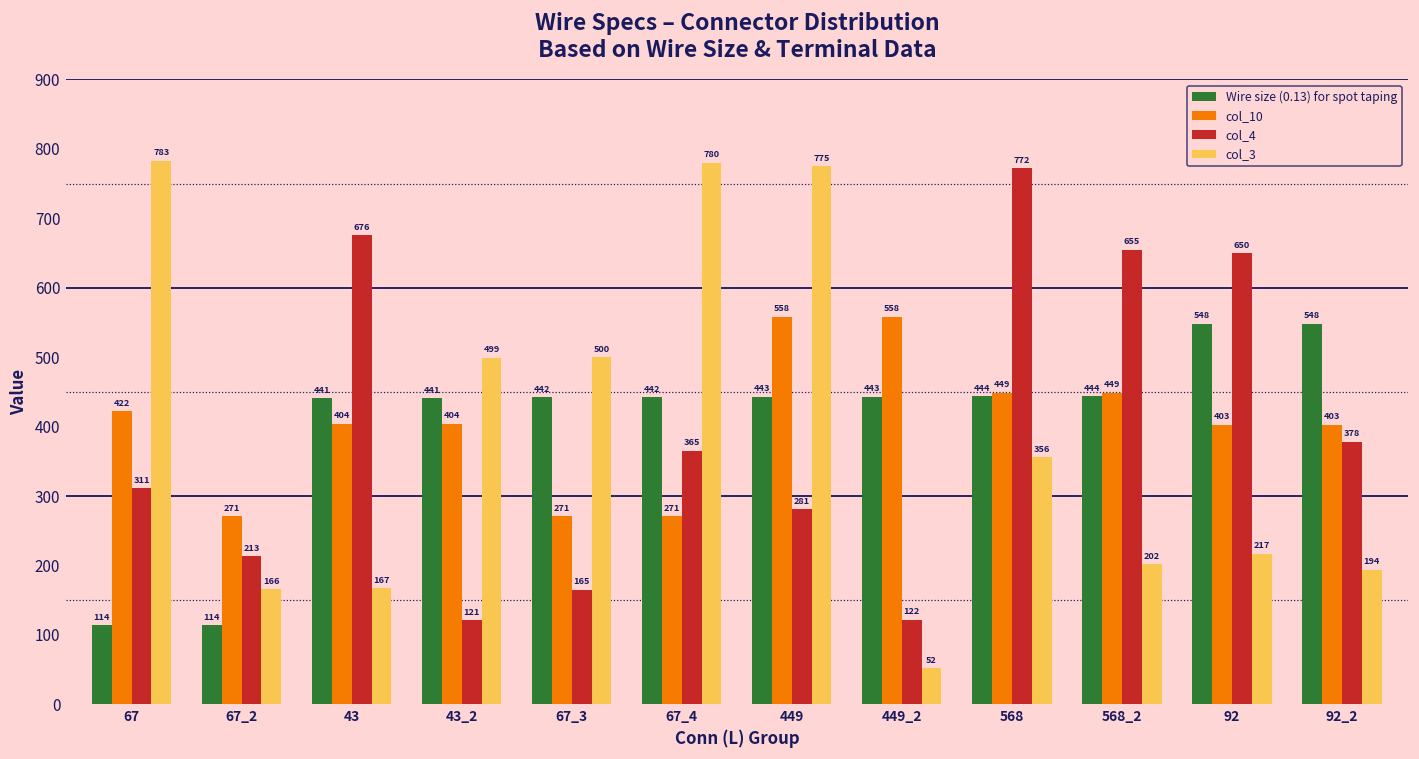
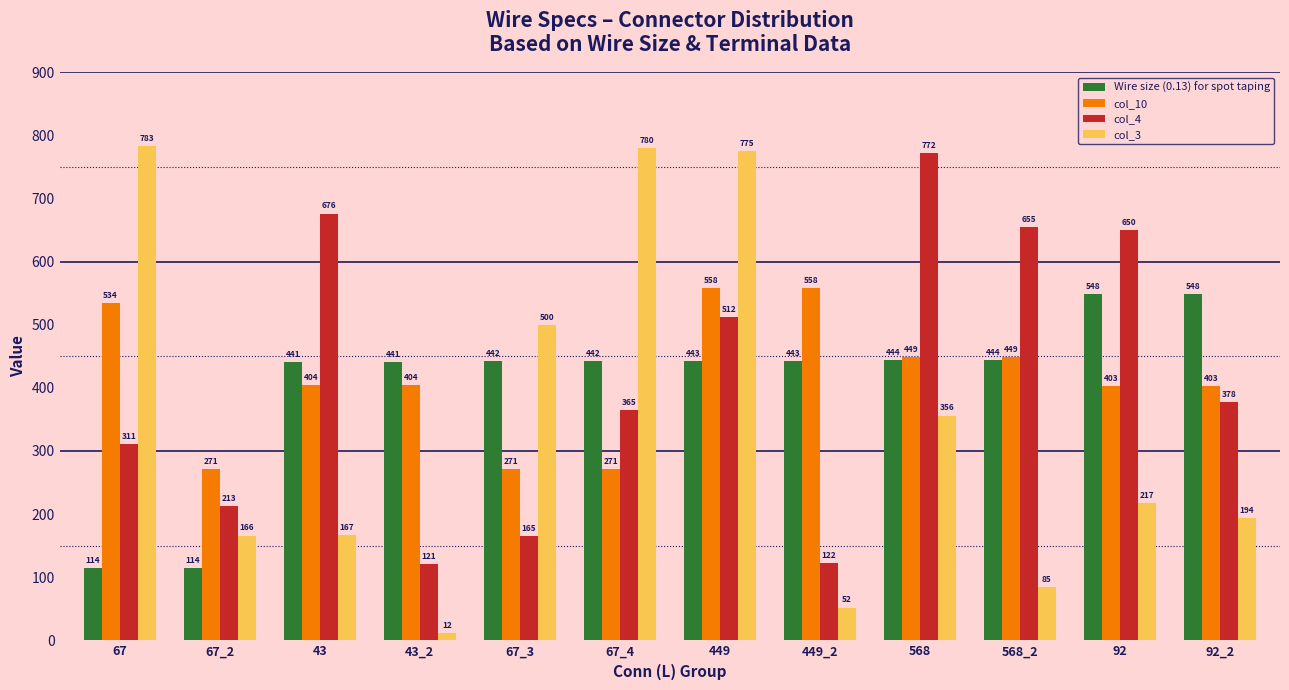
col_10, 67: 422 -> 534
col_3, 43_2: 499 -> 12
col_4, 449: 281 -> 512
col_3, 568_2: 202 -> 85
